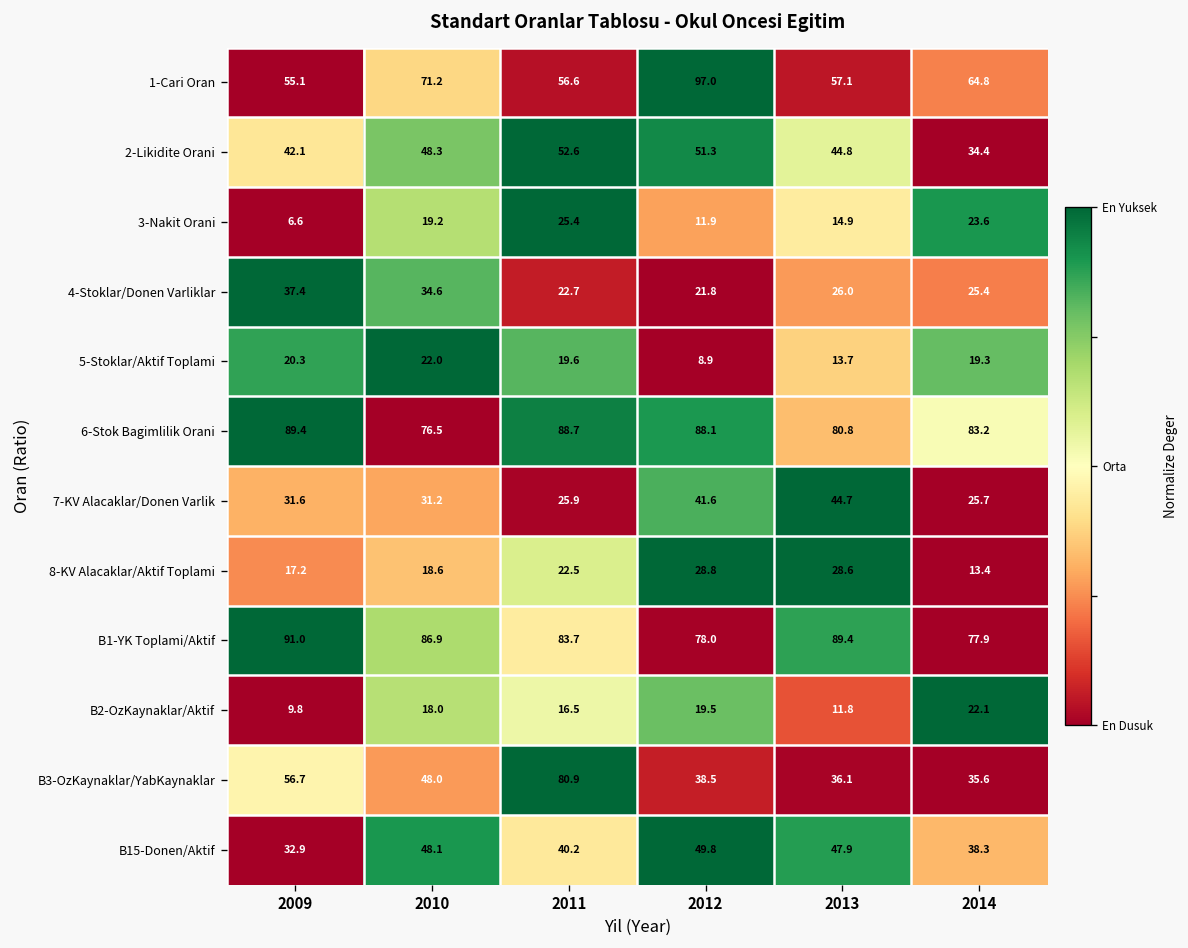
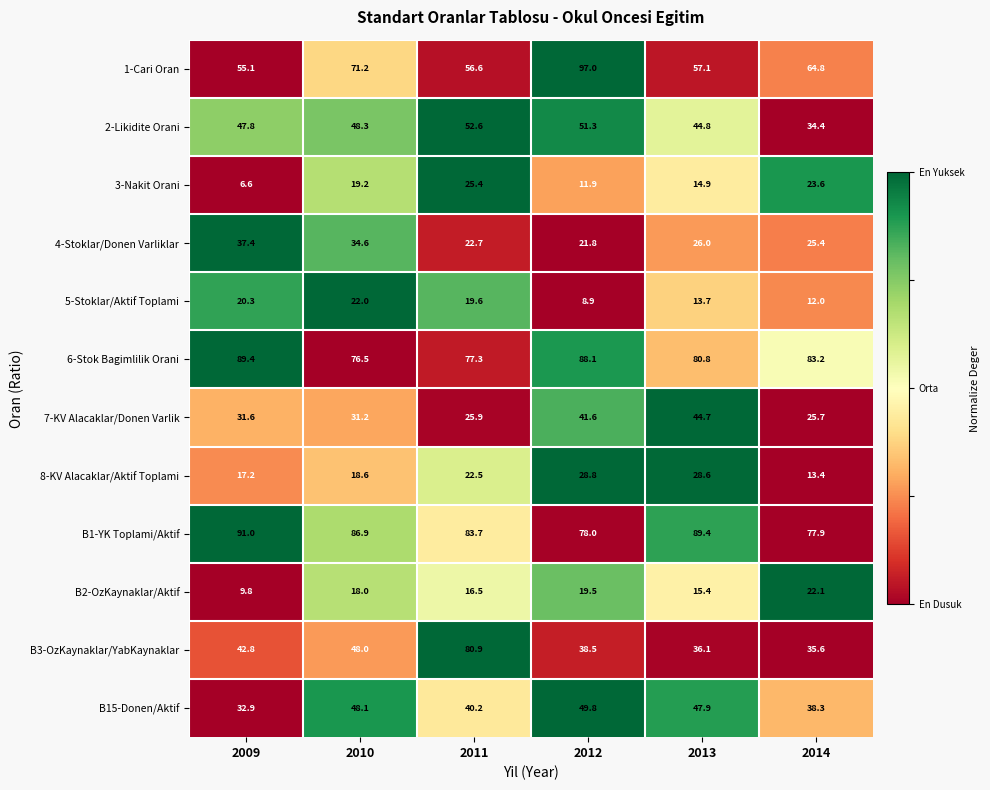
2-Likidite Orani, 2009: 42.1 -> 47.8
5-Stoklar/Aktif Toplami, 2014: 19.3 -> 12.0
6-Stok Bagimlilik Orani, 2011: 88.7 -> 77.3
B2-OzKaynaklar/Aktif, 2013: 11.8 -> 15.4
B3-OzKaynaklar/YabKaynaklar, 2009: 56.7 -> 42.8
